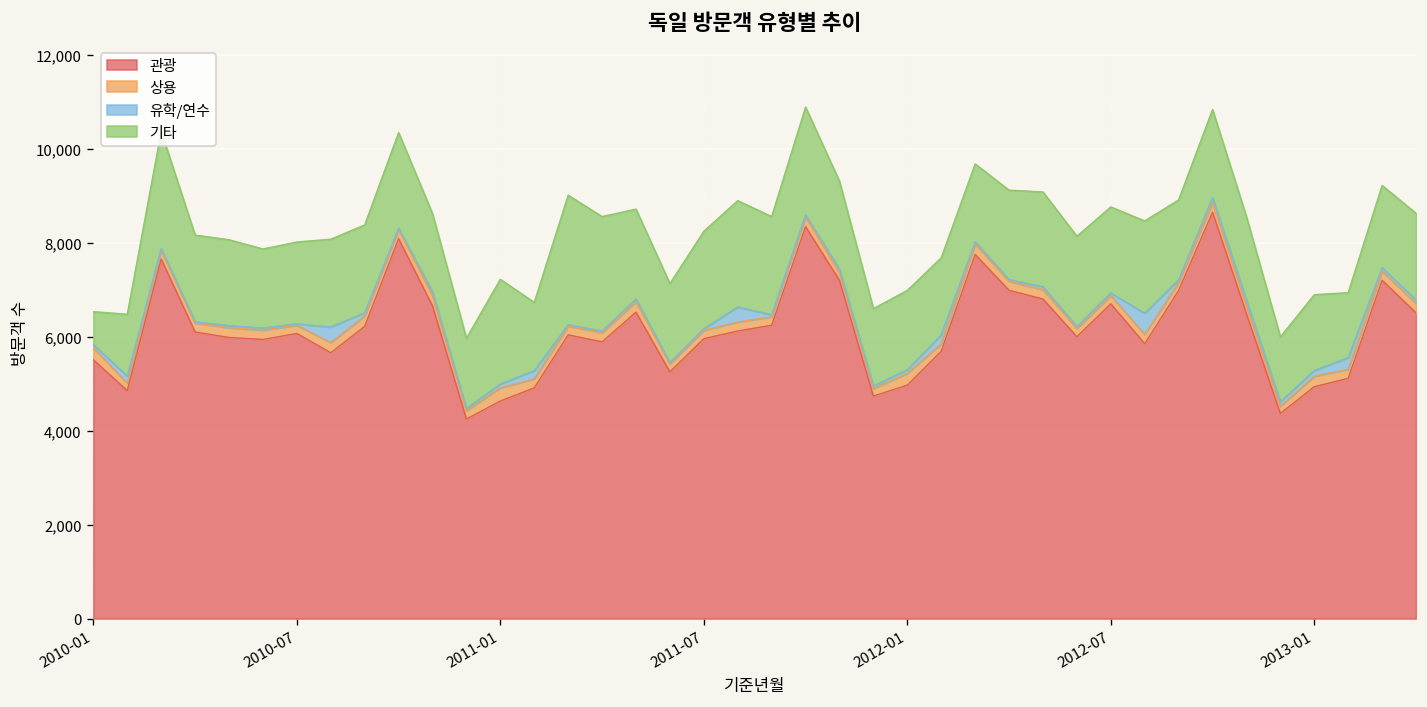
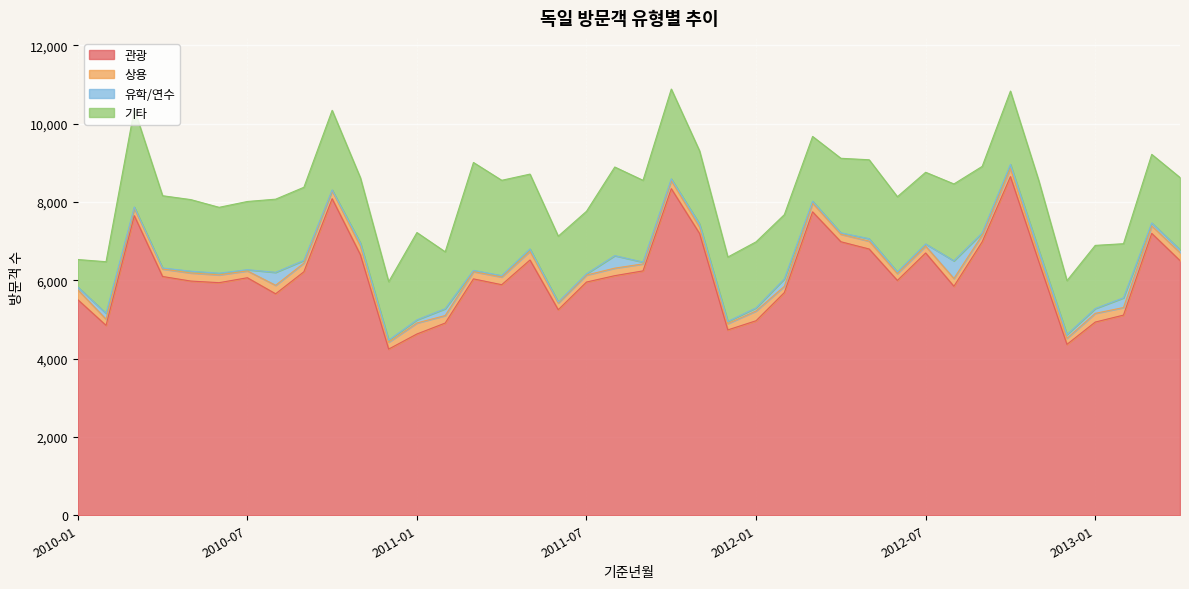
기타, 2011-07: 2,100 -> 1,600
